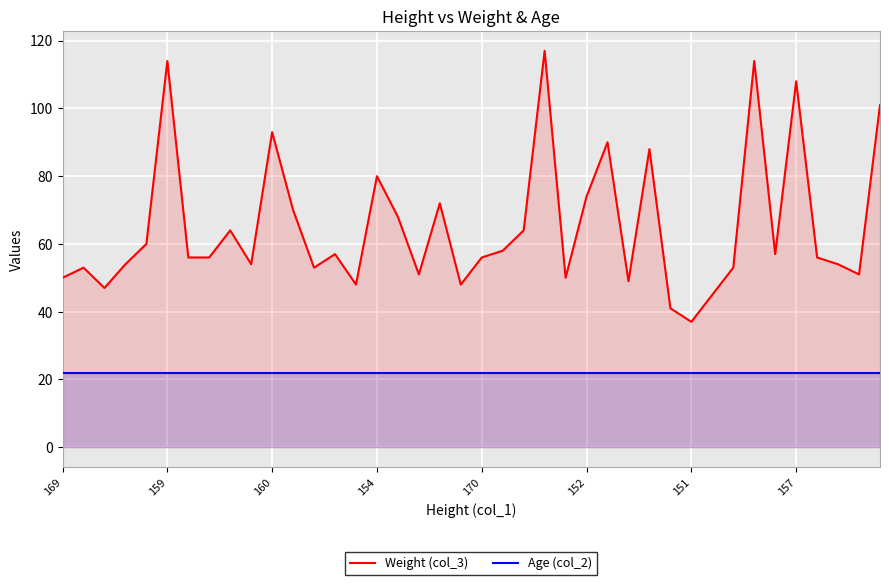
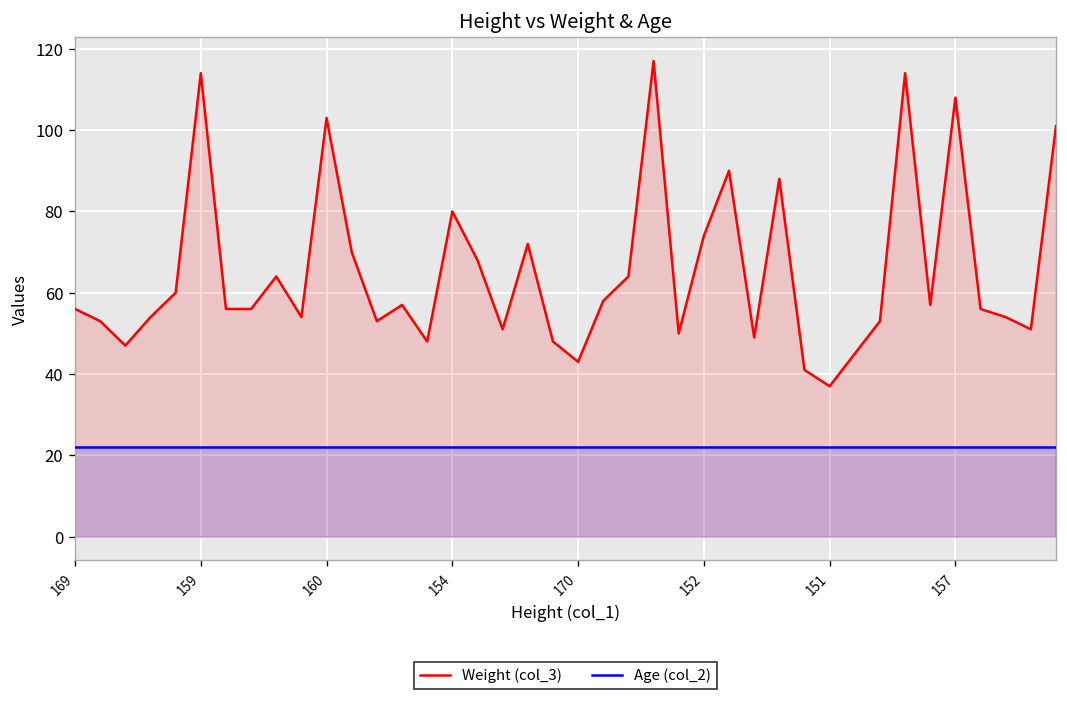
Weight (col_3), 169: 50 -> 56
Weight (col_3), 160: 93 -> 103
Weight (col_3), 170: 56 -> 43
